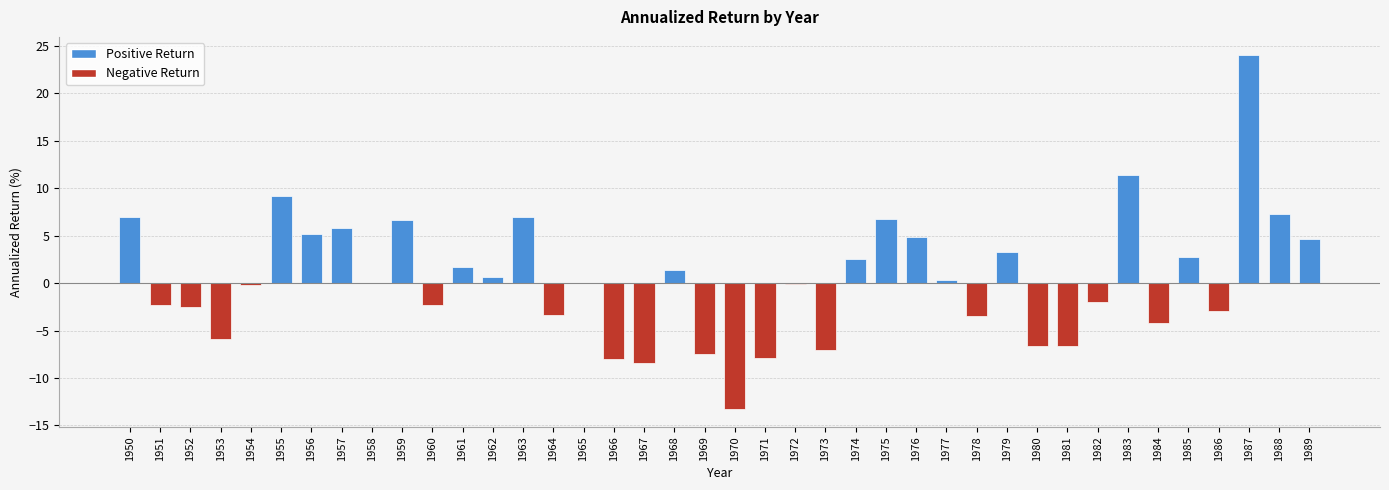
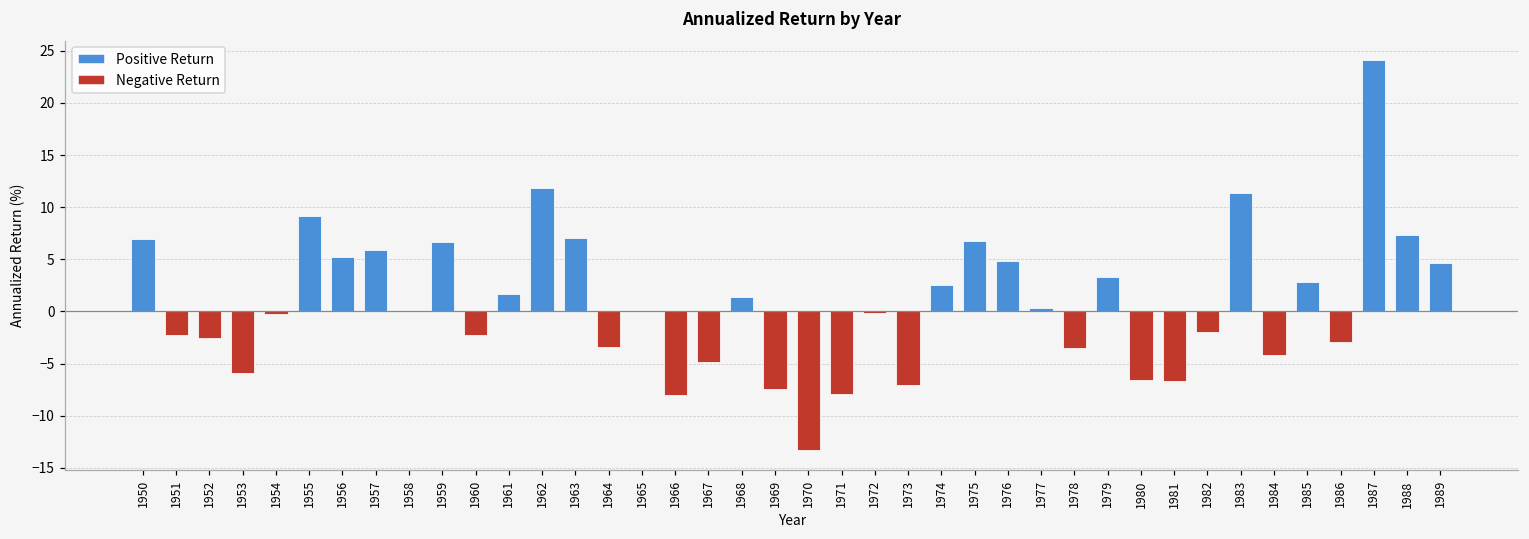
1962: 1 -> 12
1967: -8 -> -5
